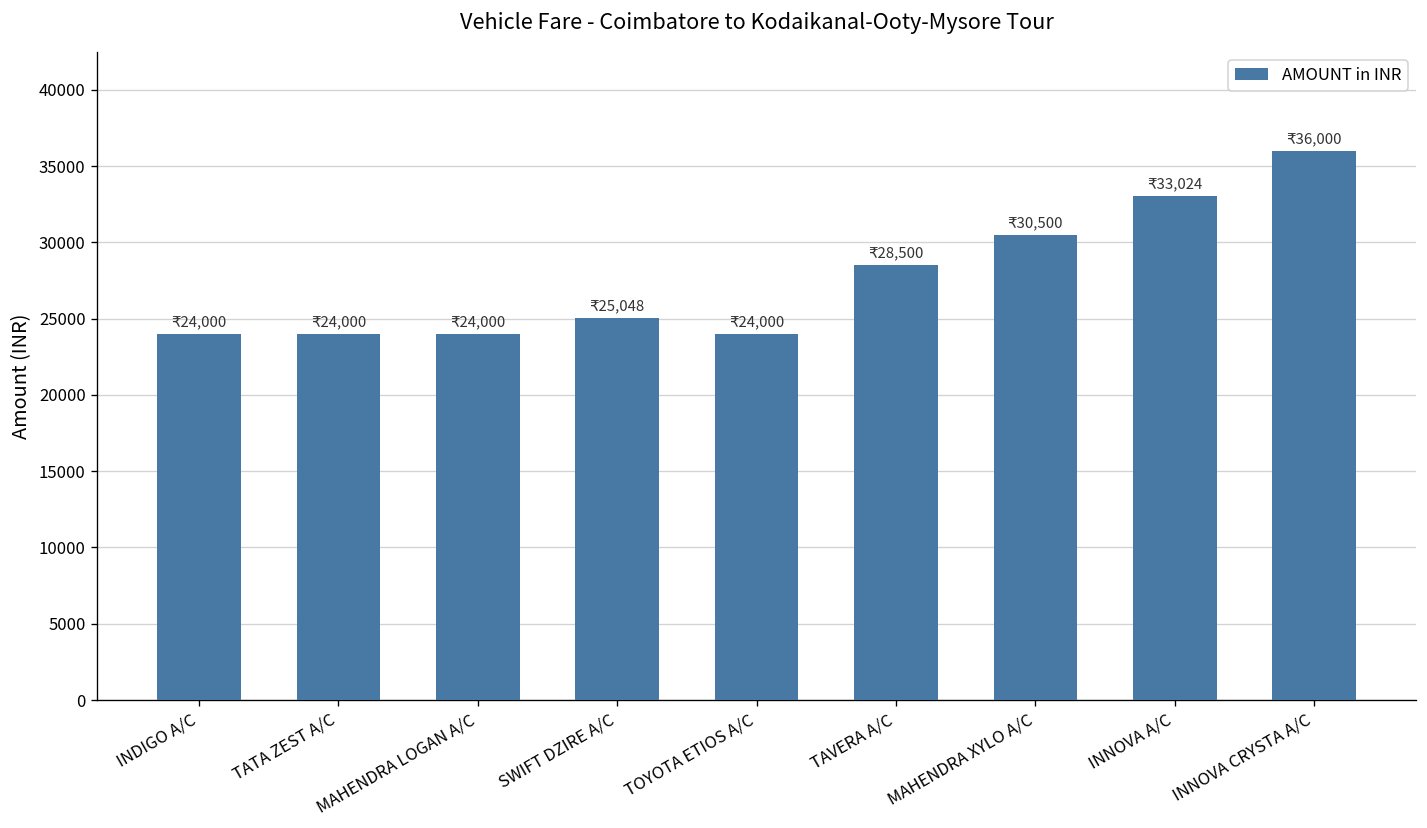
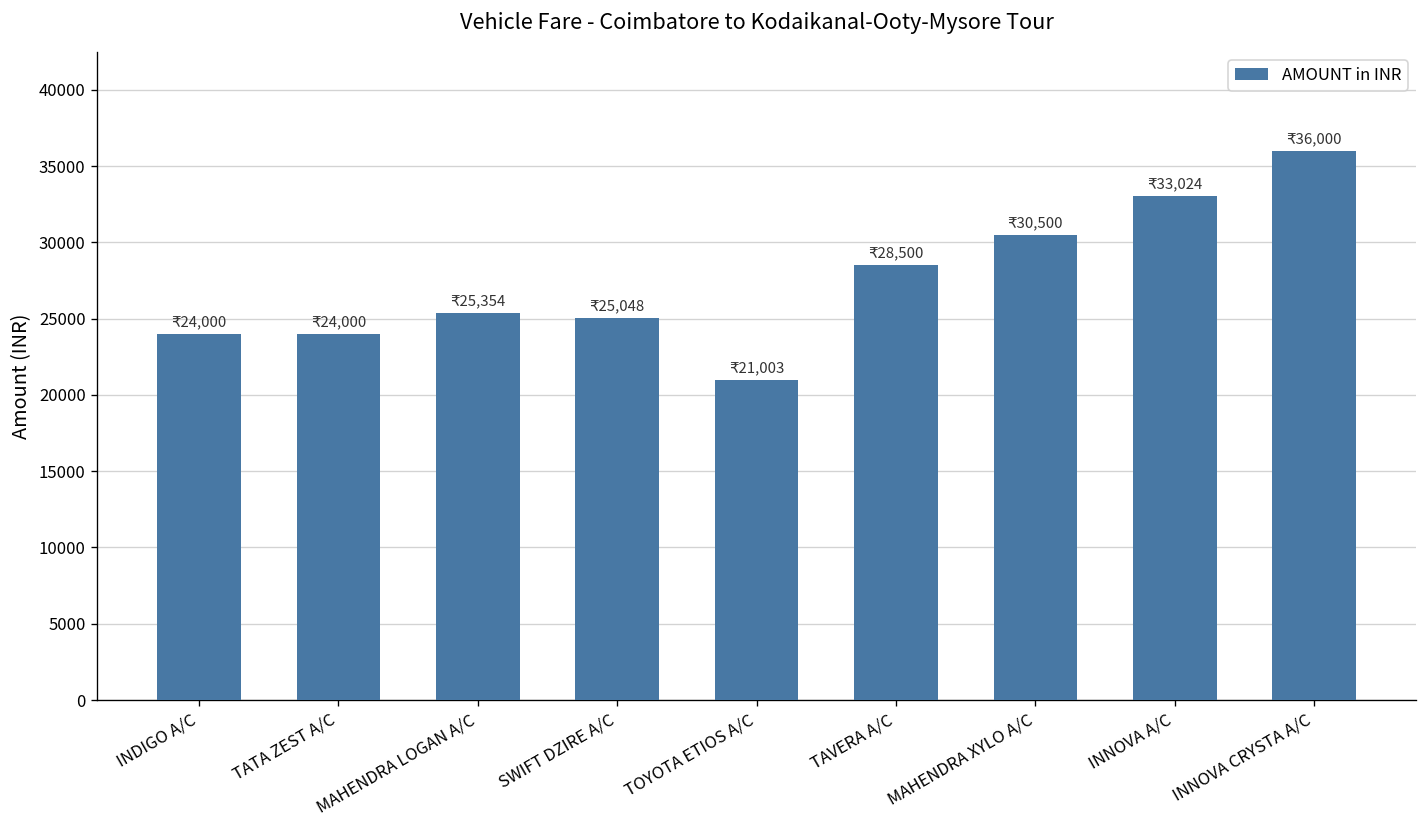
MAHENDRA LOGAN A/C: 24,000 -> 25,354
TOYOTA ETIOS A/C: 24,000 -> 21,003
